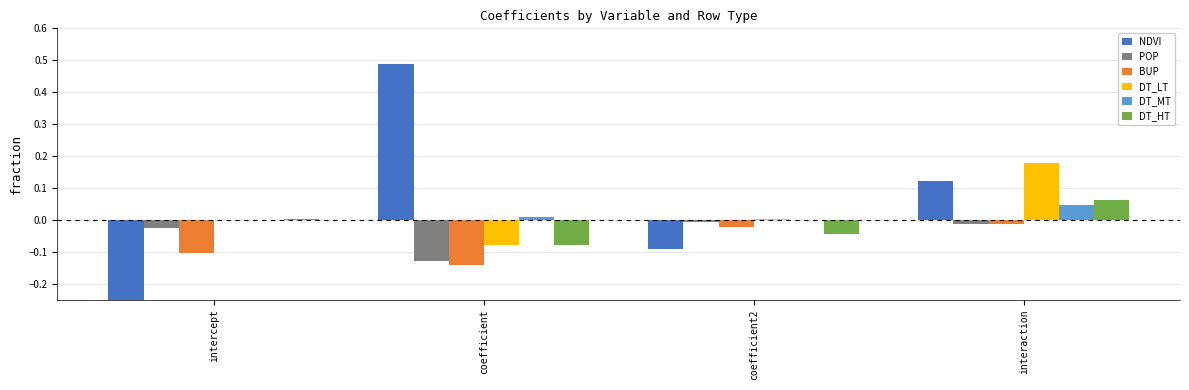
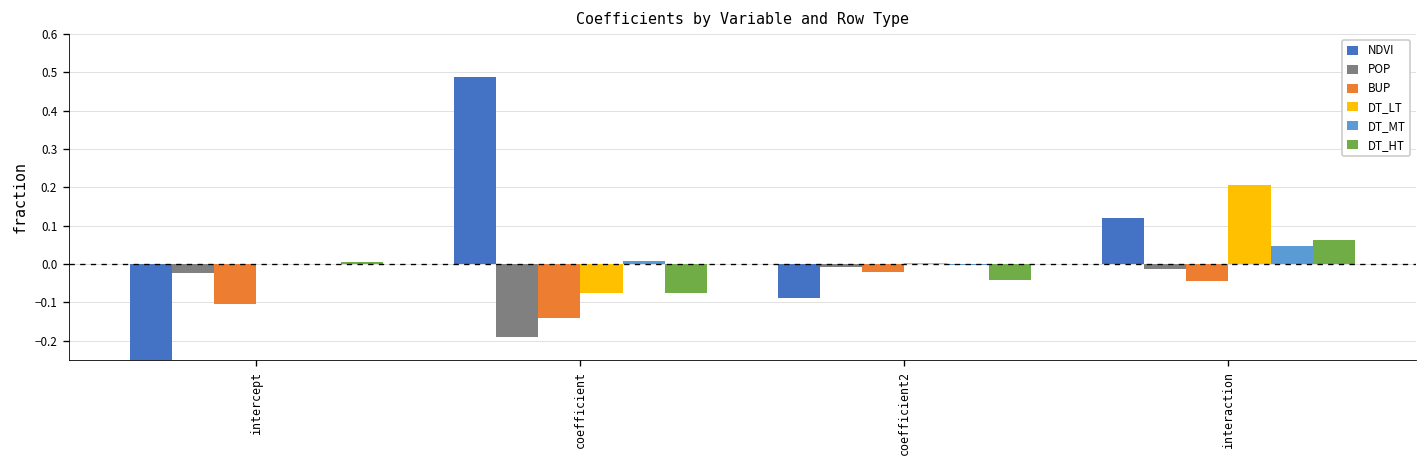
POP, coefficient: -0.13 -> -0.19
BUP, interaction: -0.01 -> -0.04
DT_LT, interaction: 0.18 -> 0.21
